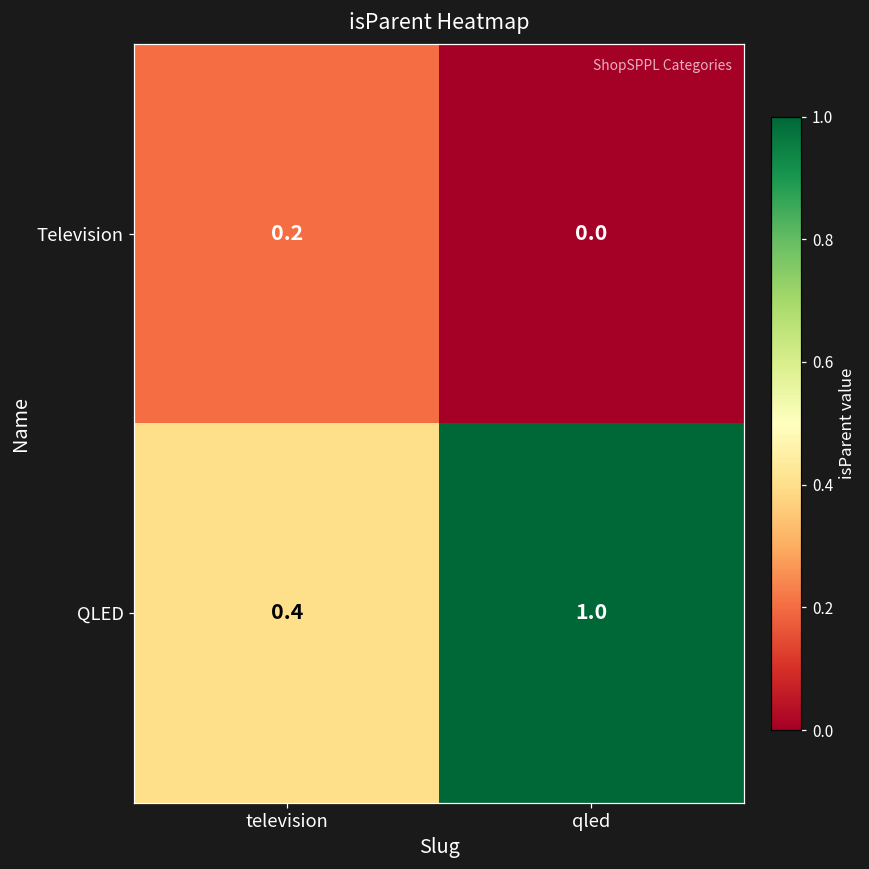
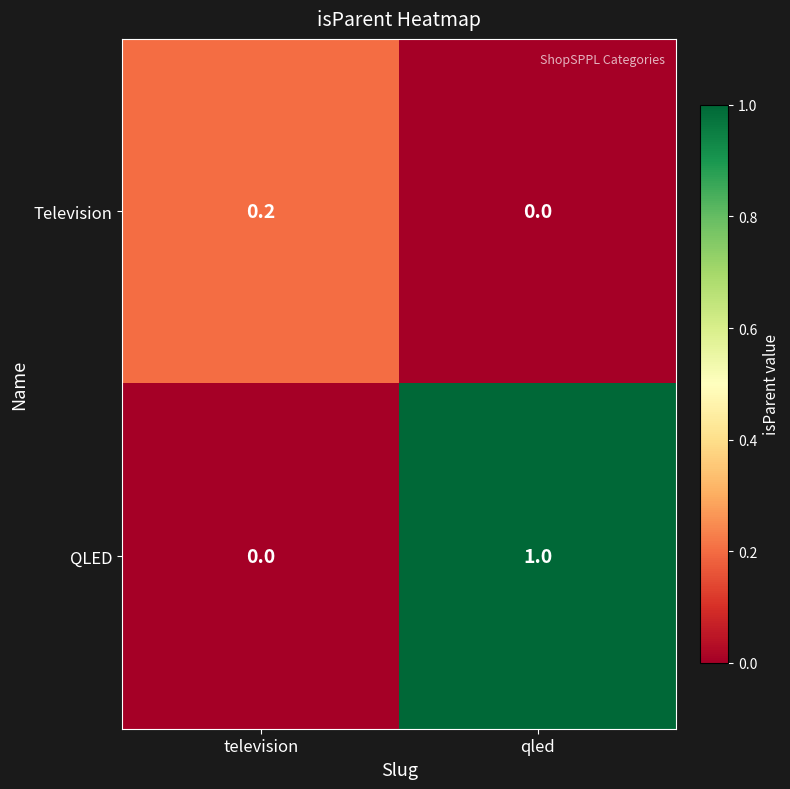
QLED, television: 0.4 -> 0.0
